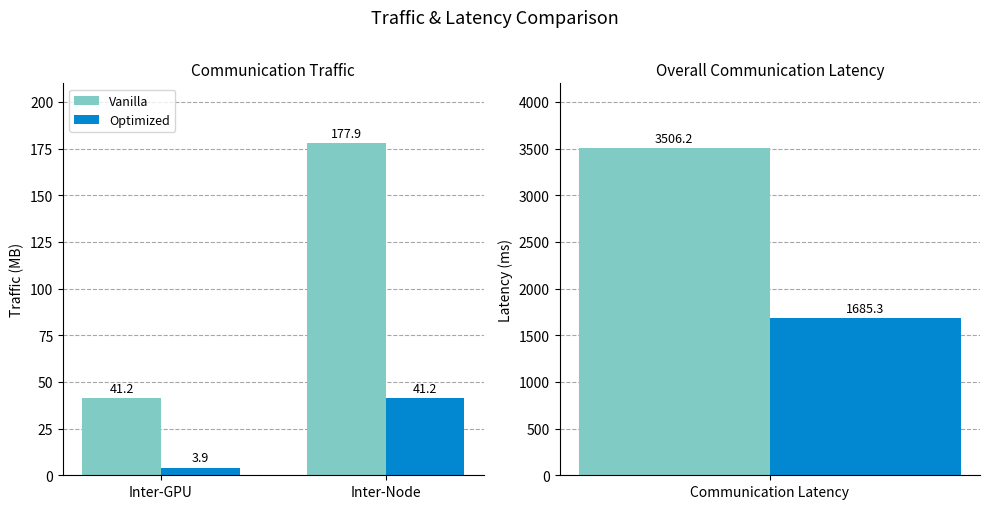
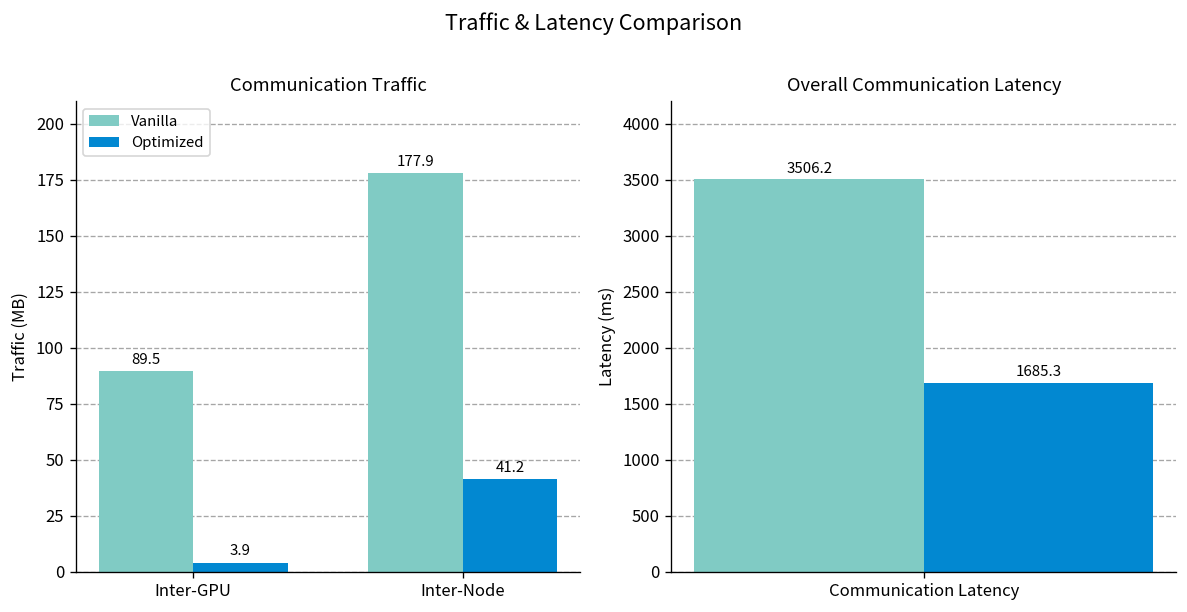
Communication Traffic, Vanilla, Inter-GPU: 41.2 -> 89.5
